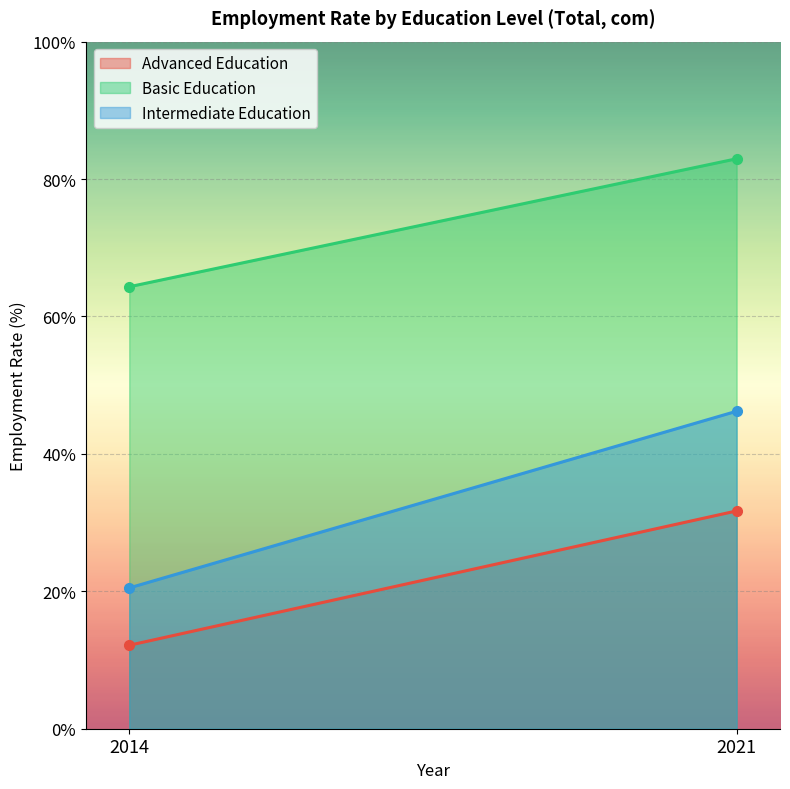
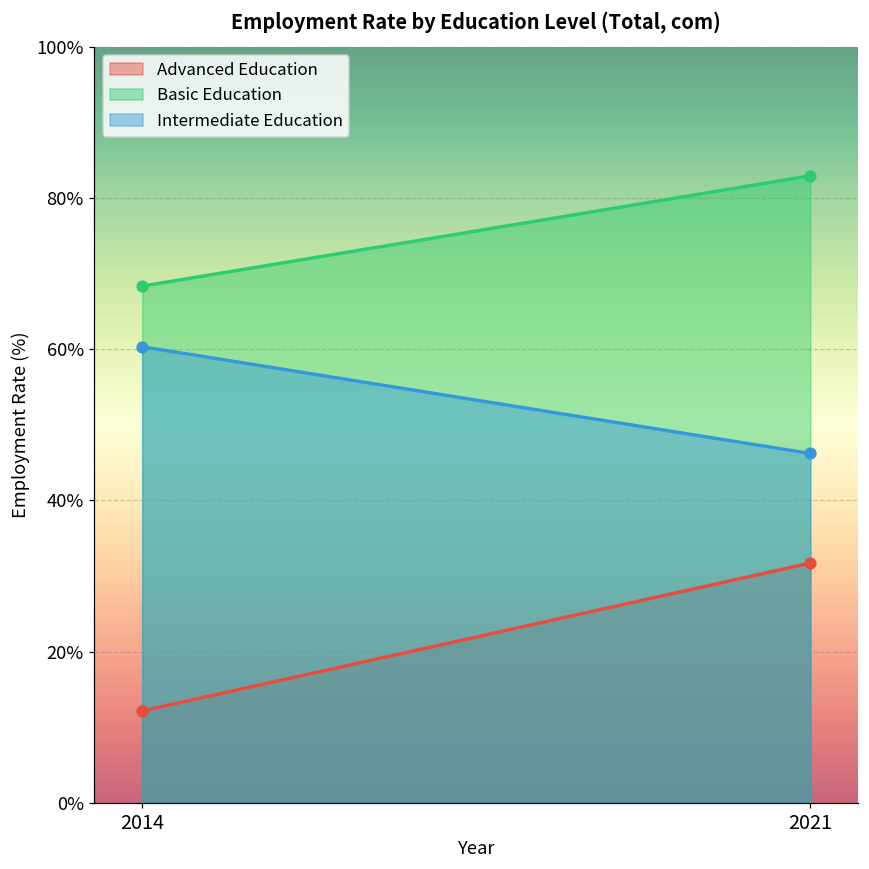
Basic Education, 2014: 64% -> 68%
Intermediate Education, 2014: 20% -> 60%
